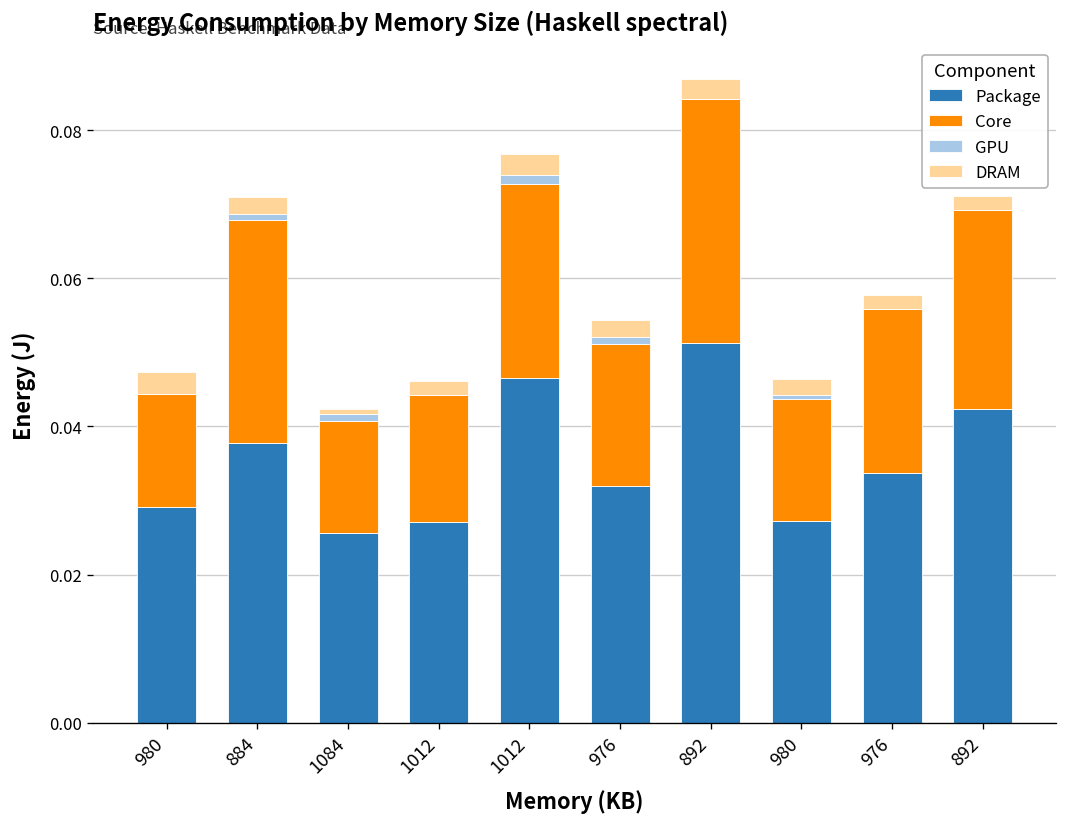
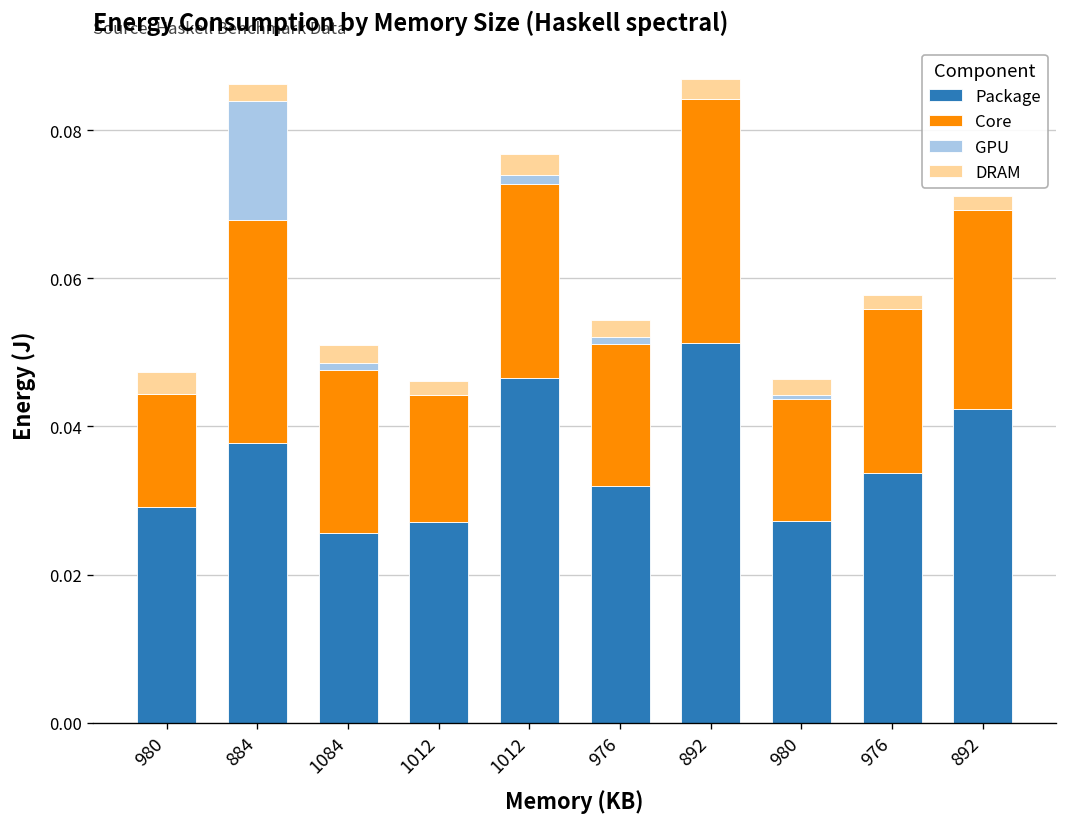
GPU, 884: 0.001 -> 0.016
Core, 1084: 0.015 -> 0.022
DRAM, 1084: 0.001 -> 0.002
